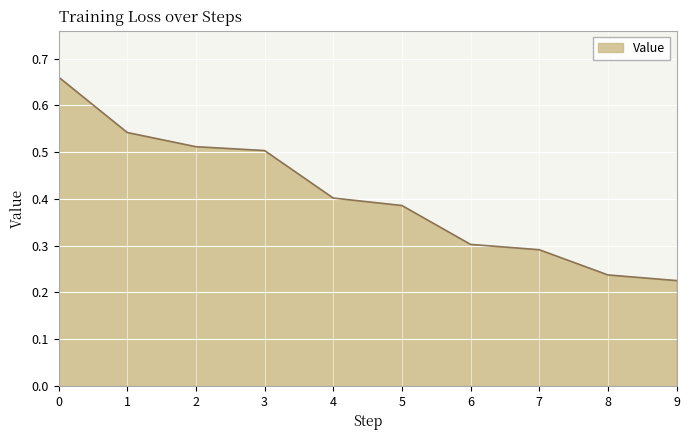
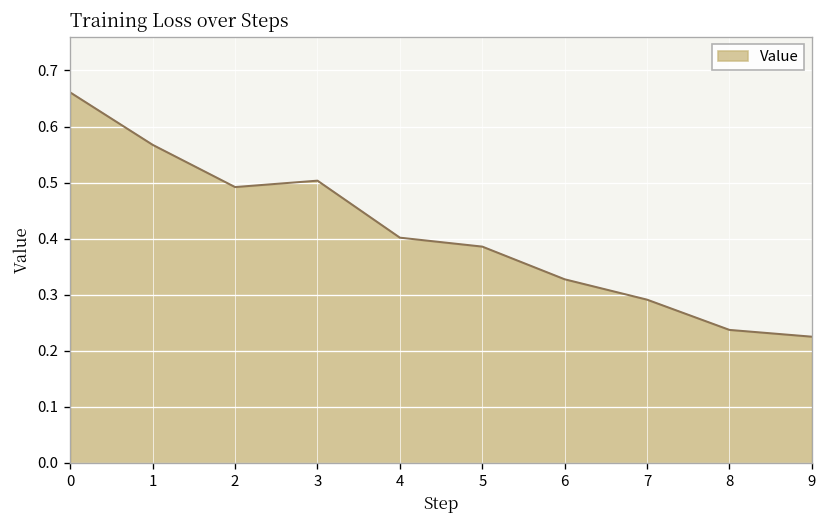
1: 0.54 -> 0.57
2: 0.51 -> 0.49
6: 0.30 -> 0.33
